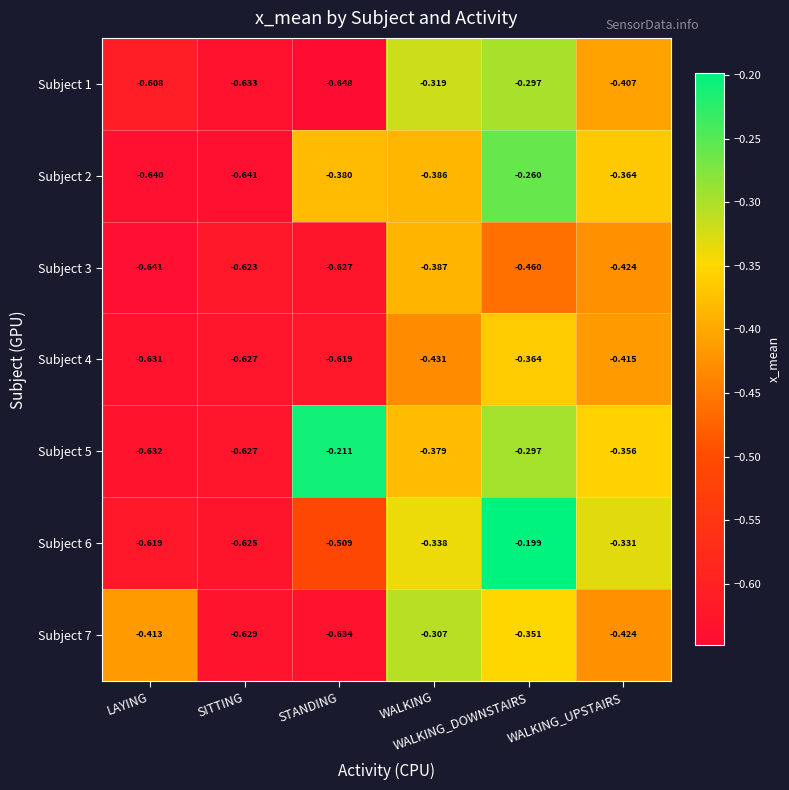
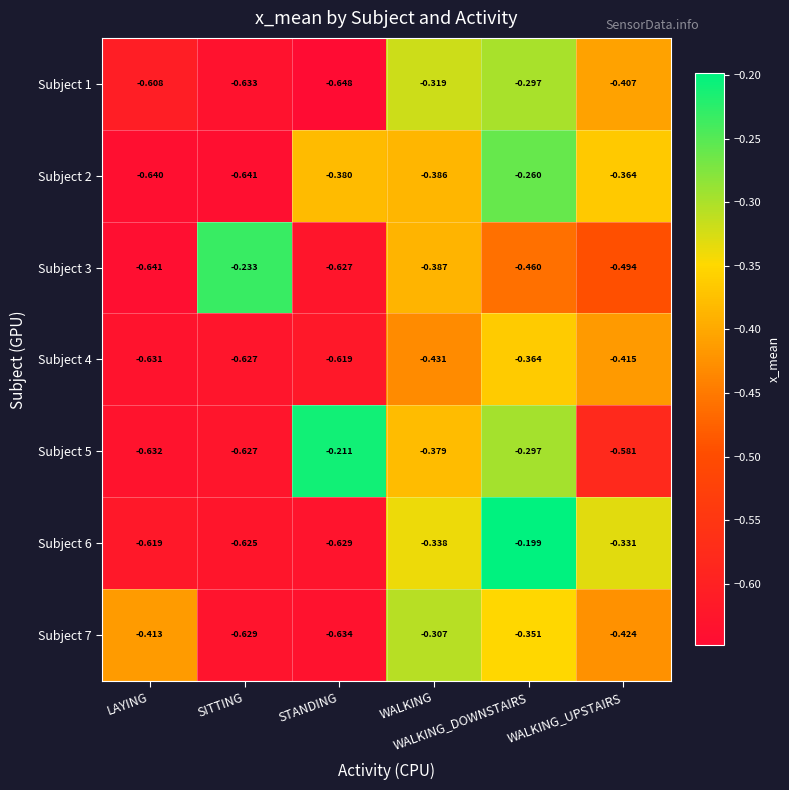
Subject 3, SITTING: -0.623 -> -0.233
Subject 3, WALKING_UPSTAIRS: -0.424 -> -0.494
Subject 5, WALKING_UPSTAIRS: -0.356 -> -0.581
Subject 6, STANDING: -0.509 -> -0.629
